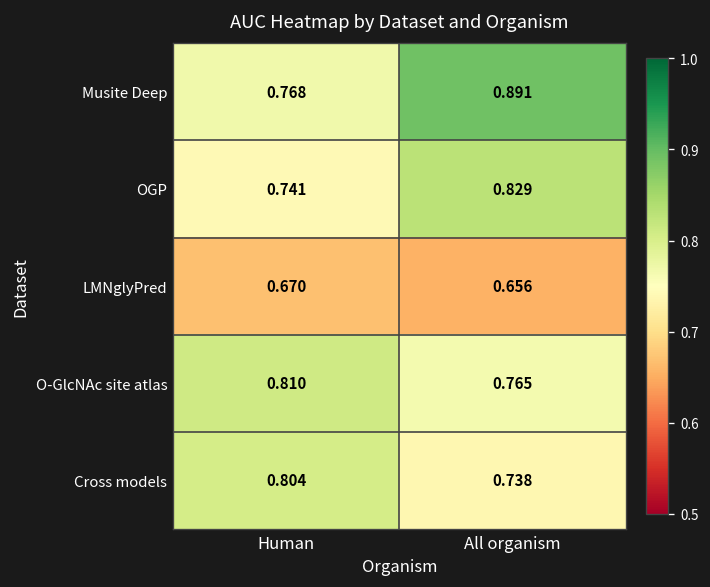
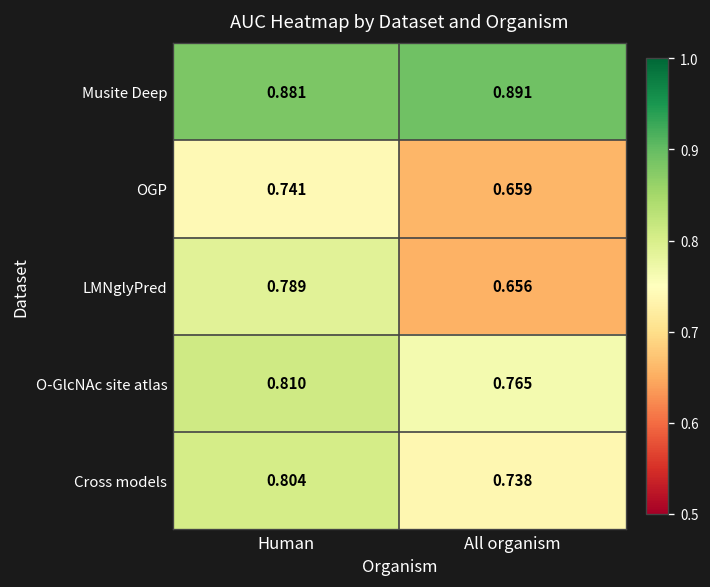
Musite Deep, Human: 0.768 -> 0.881
OGP, All organism: 0.829 -> 0.659
LMNglyPred, Human: 0.670 -> 0.789
